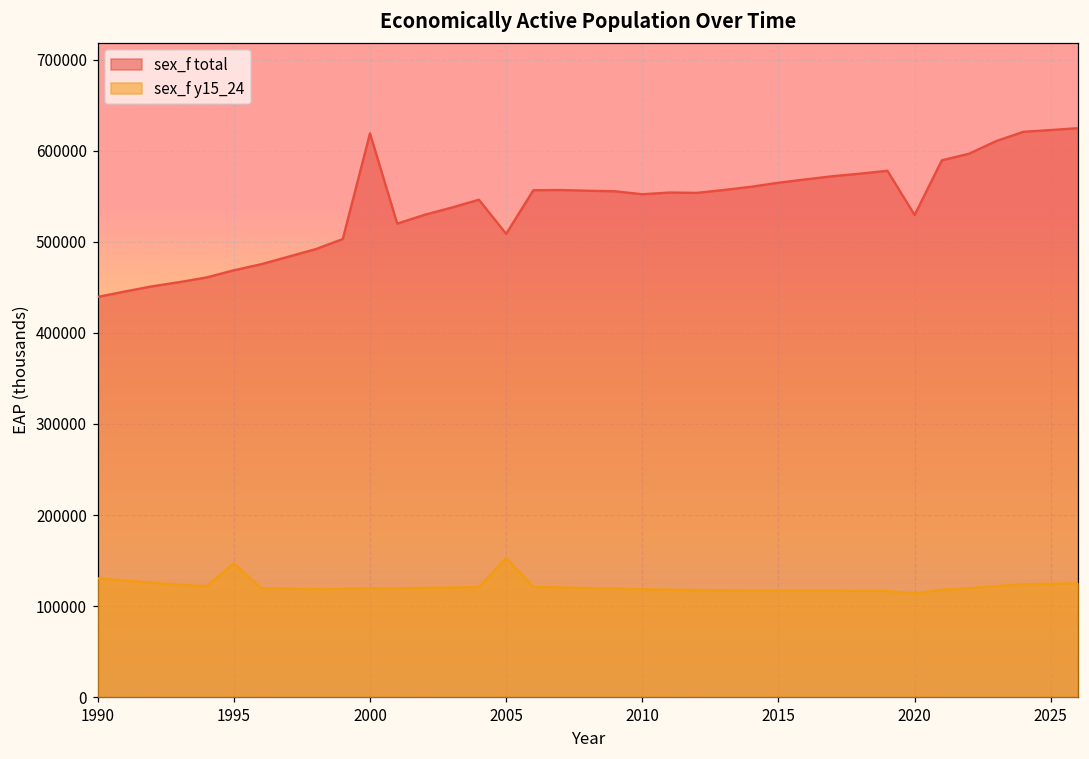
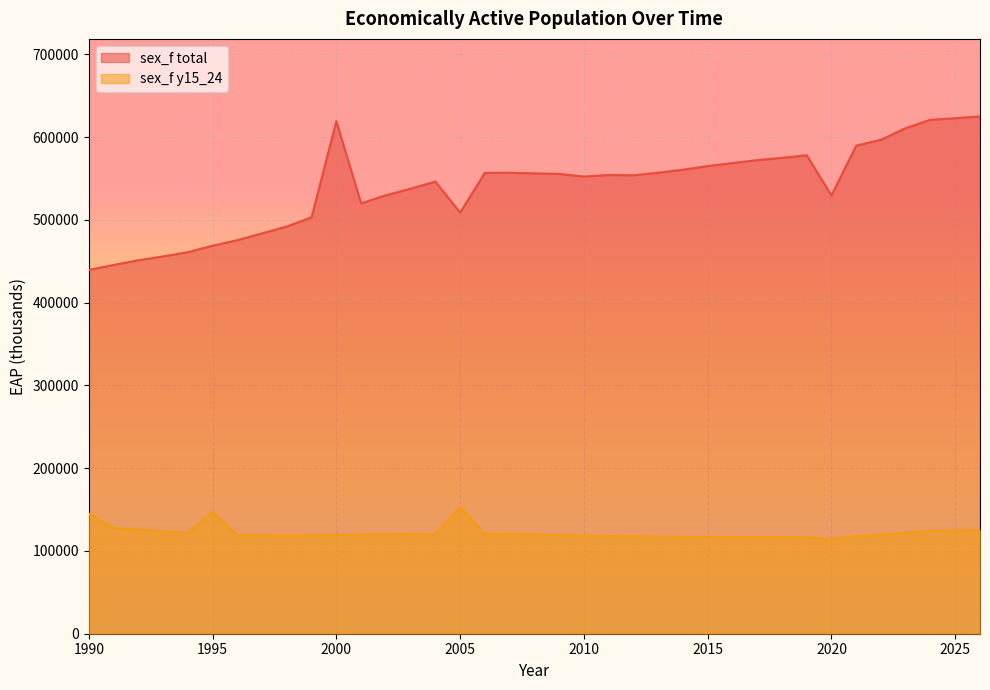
sex_f y15_24, 1990: 130000 -> 150000
